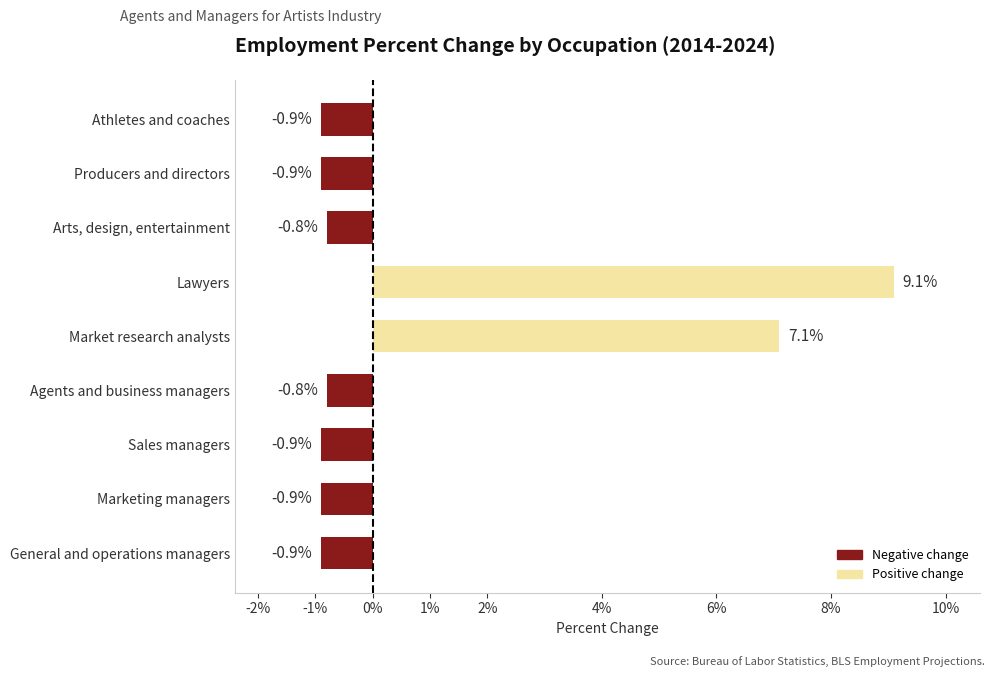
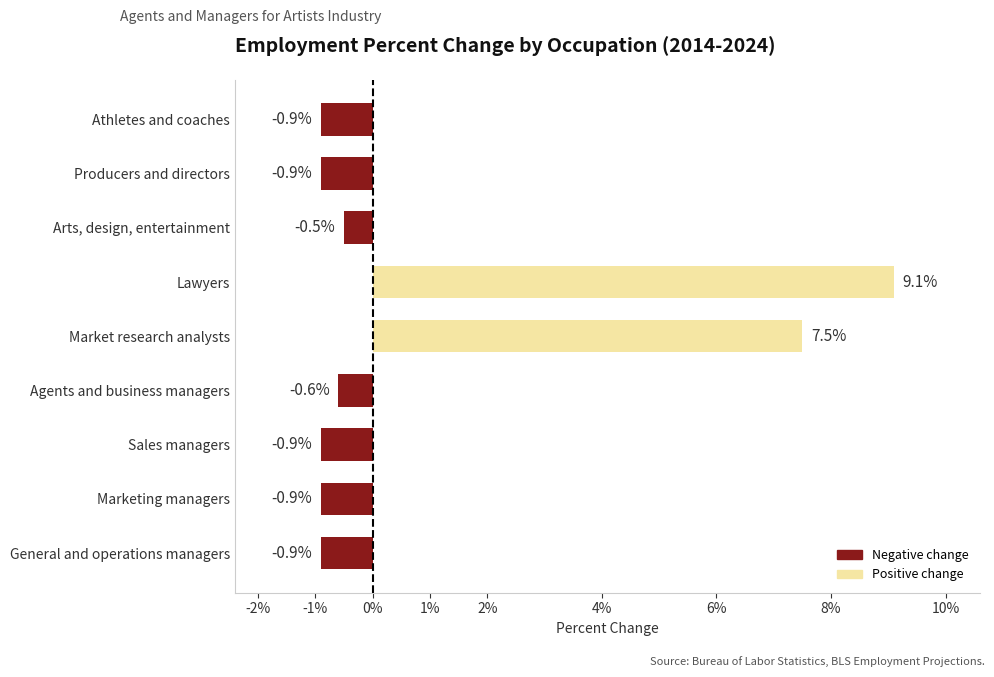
Arts, design, entertainment: -0.8% -> -0.5%
Market research analysts: 7.1% -> 7.5%
Agents and business managers: -0.8% -> -0.6%
